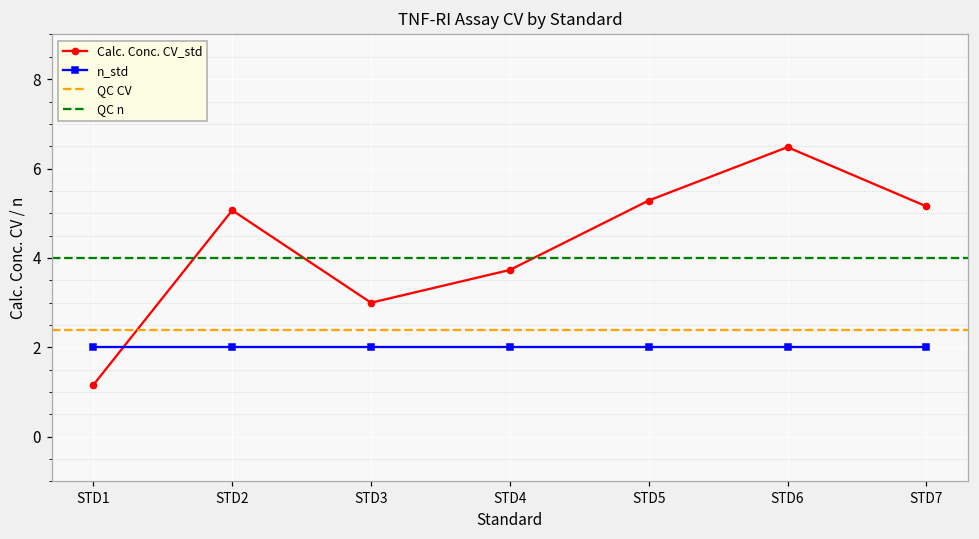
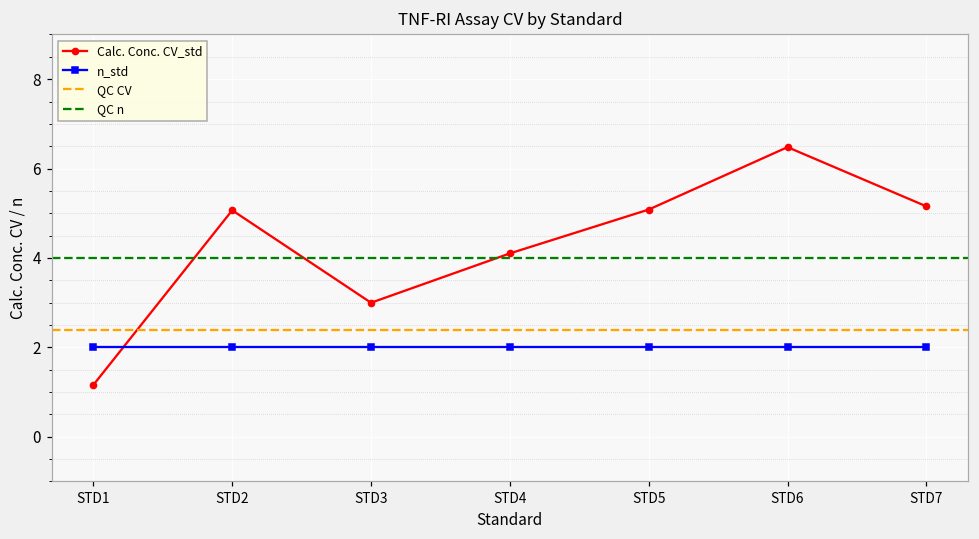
Calc. Conc. CV_std, STD4: 3.7 -> 4.1
Calc. Conc. CV_std, STD5: 5.3 -> 5.1
